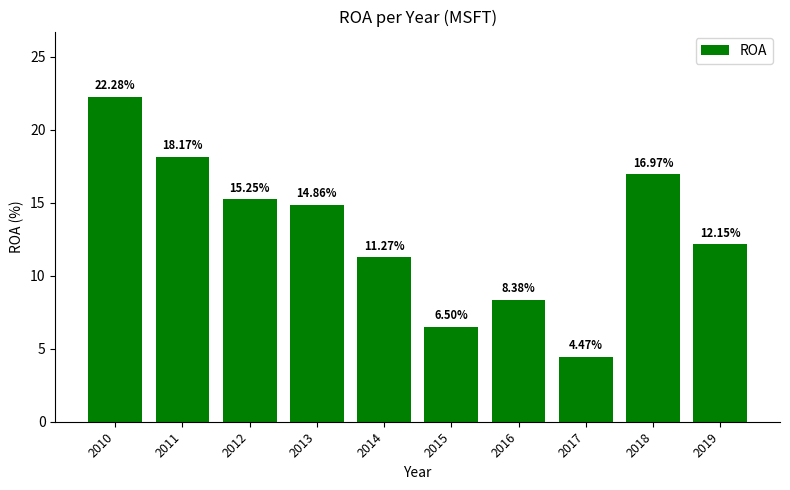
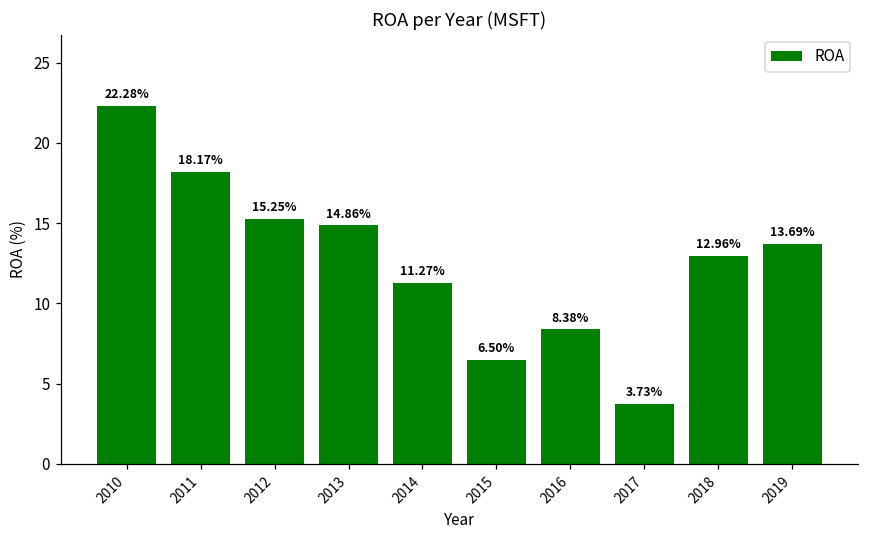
2017: 4.47% -> 3.73%
2018: 16.97% -> 12.96%
2019: 12.15% -> 13.69%
